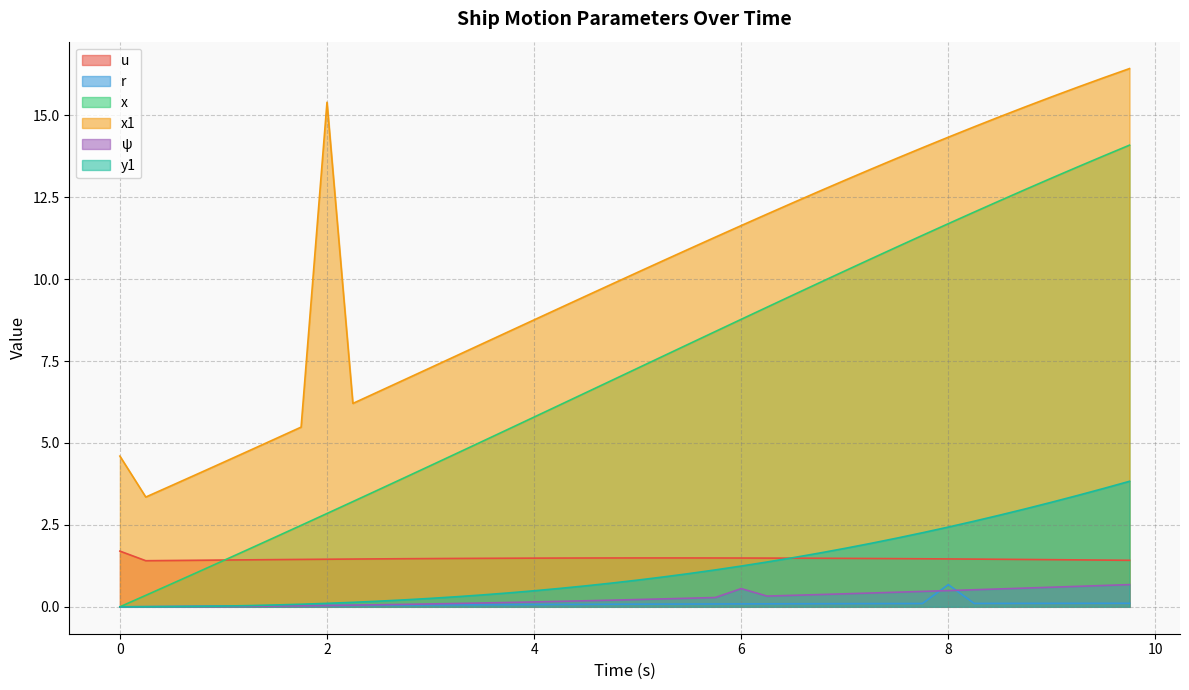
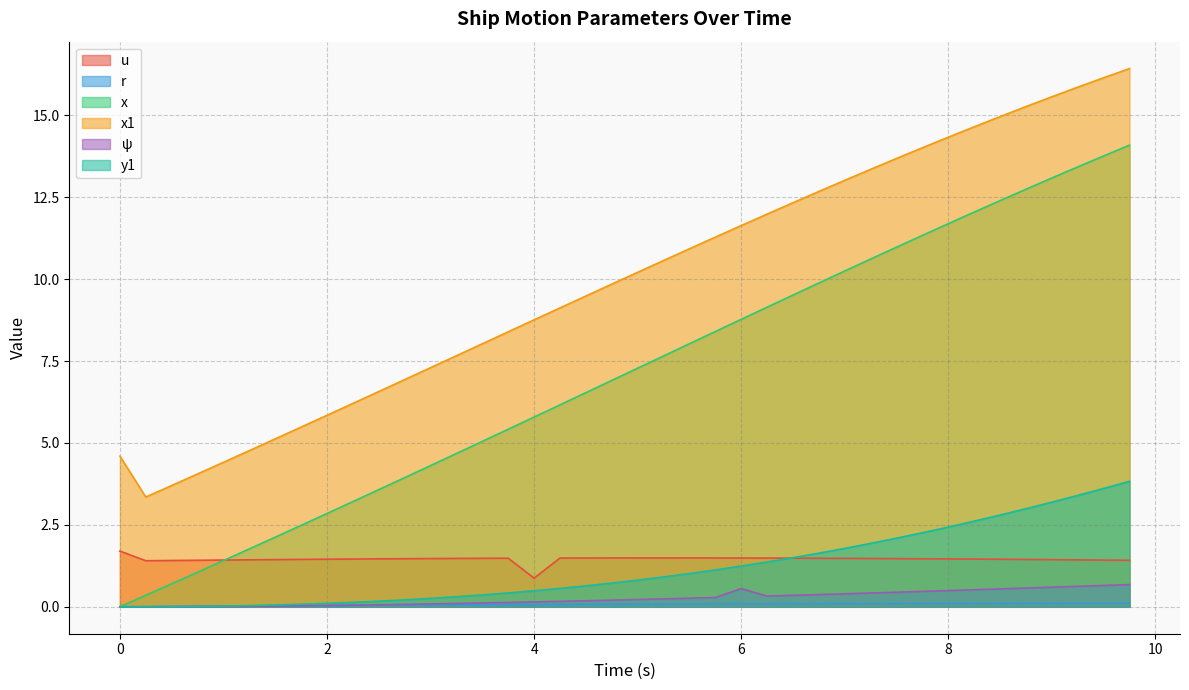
x1, 2: 15.4 -> 5.8
u, 4: 1.5 -> 0.9
r, 8: 0.7 -> 0.1
